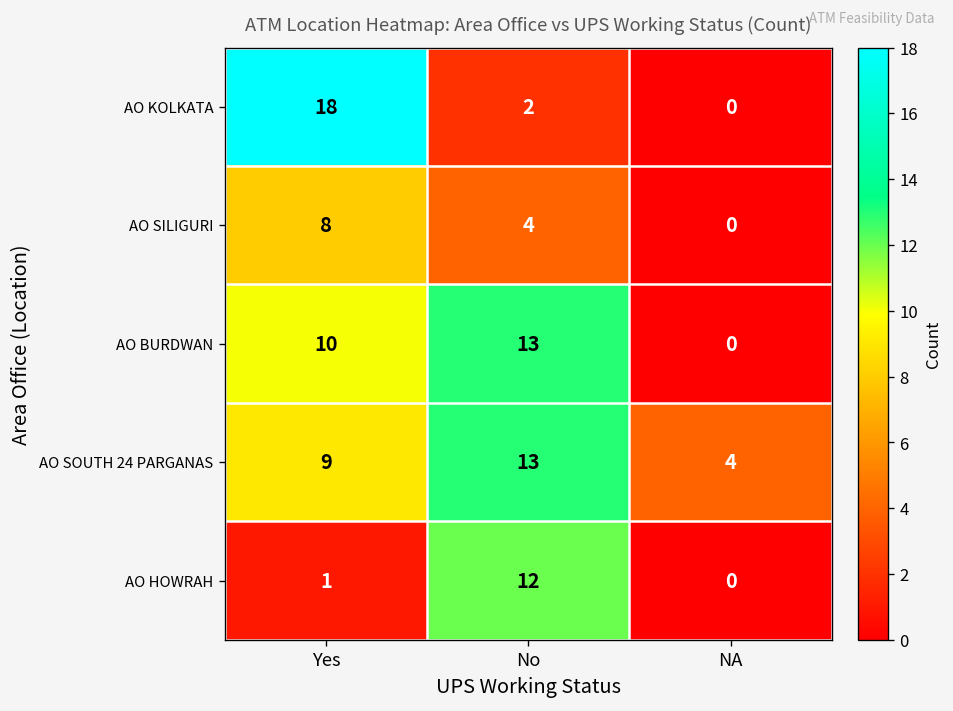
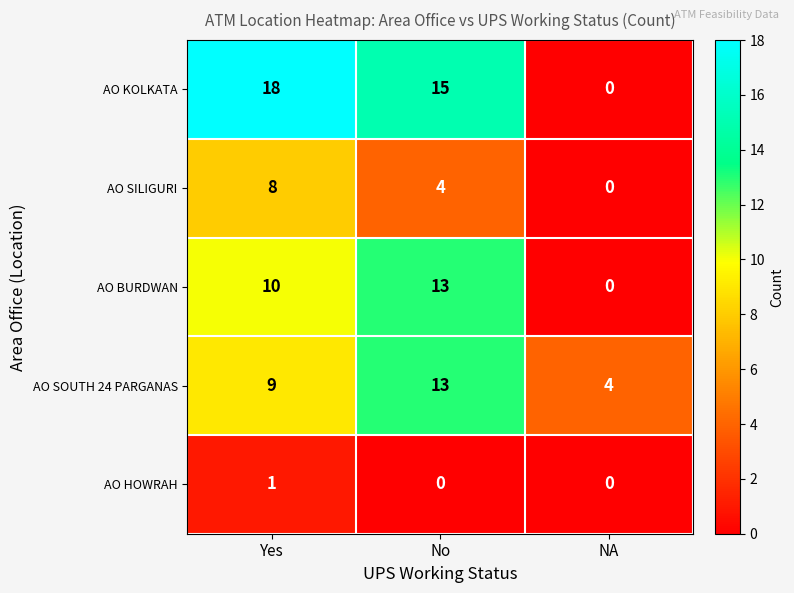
AO KOLKATA, No: 2 -> 15
AO HOWRAH, No: 12 -> 0
